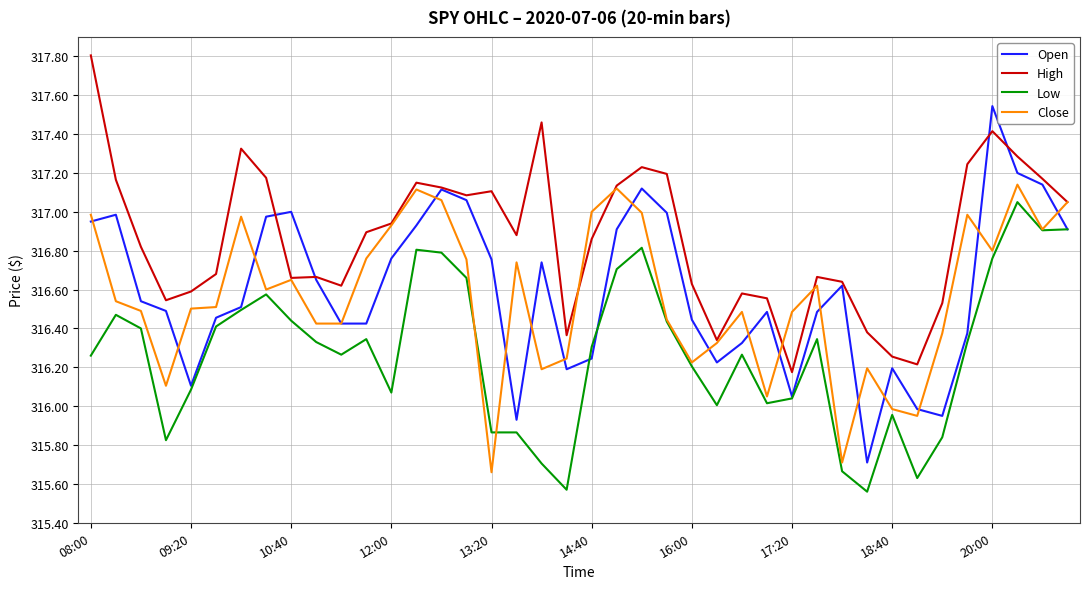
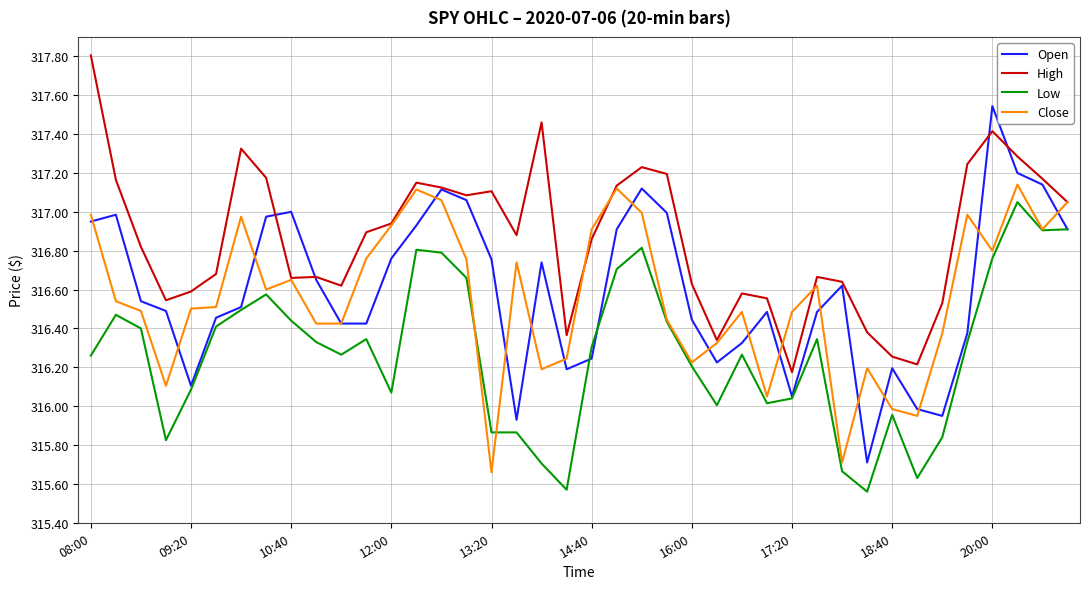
Close, 14:40: 317.00 -> 316.91
